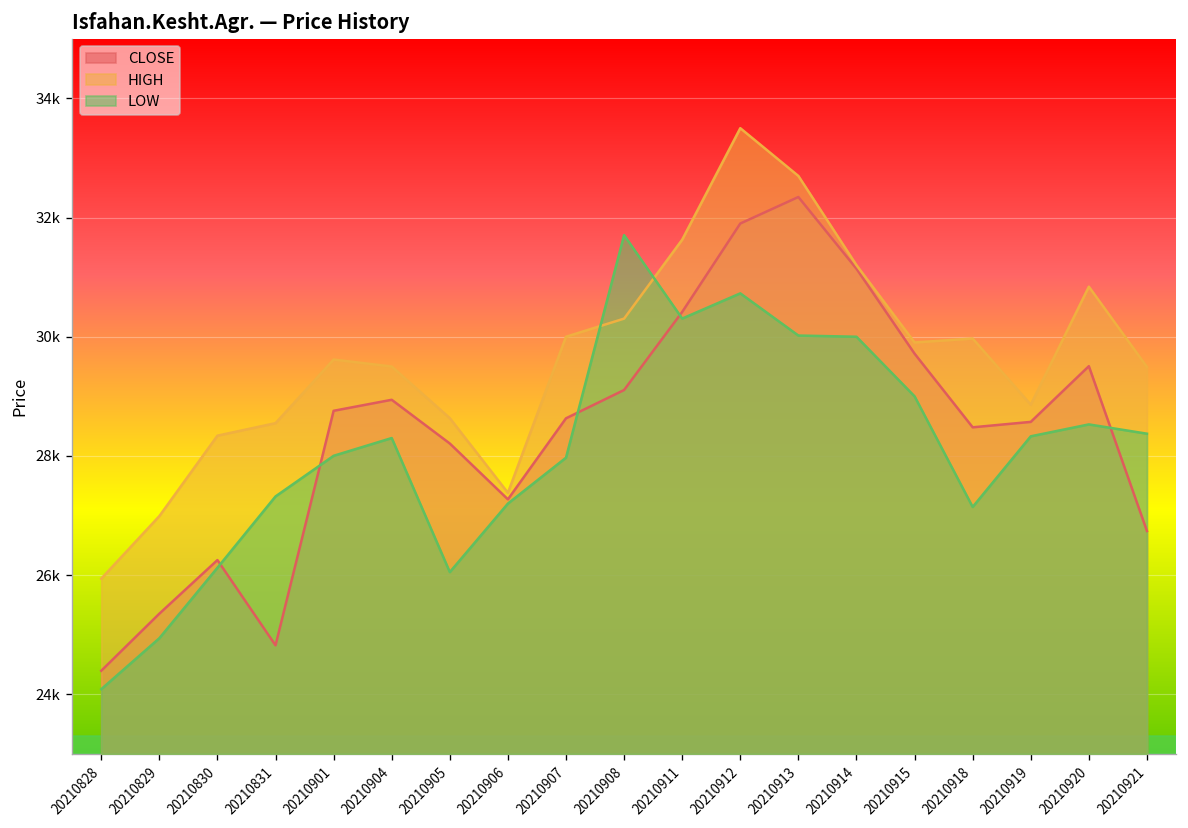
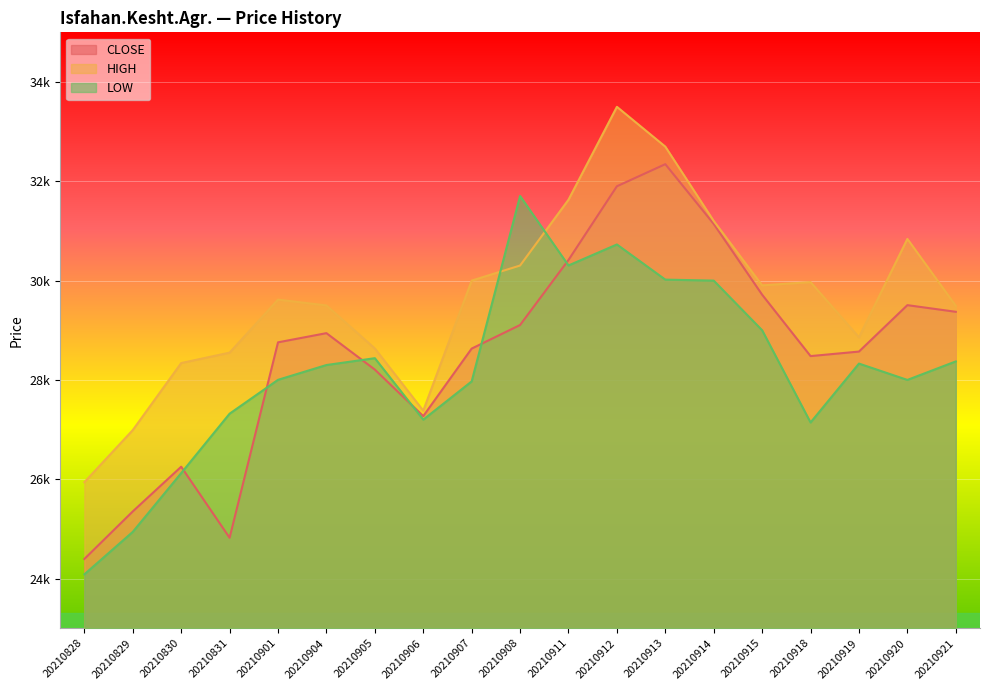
LOW, 20210905: 26100 -> 28400
LOW, 20210920: 28500 -> 28000
CLOSE, 20210921: 26700 -> 29400
